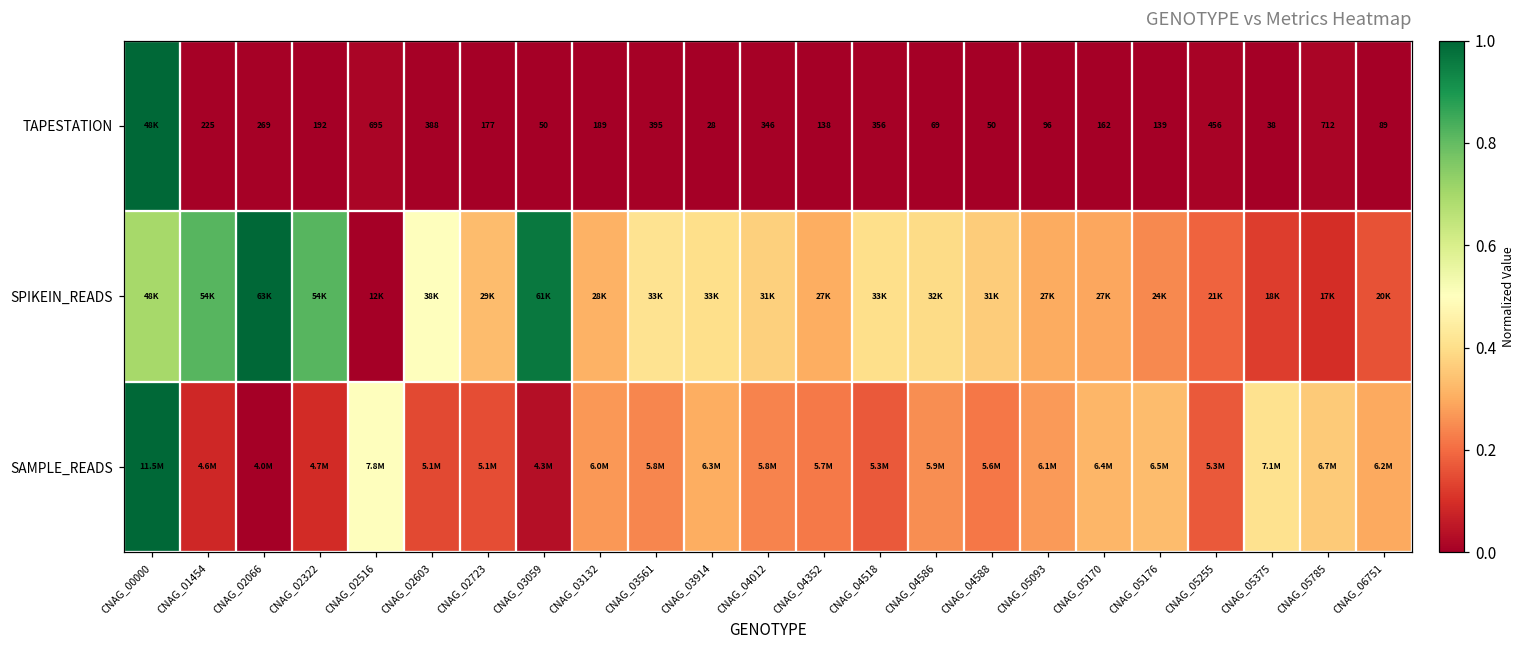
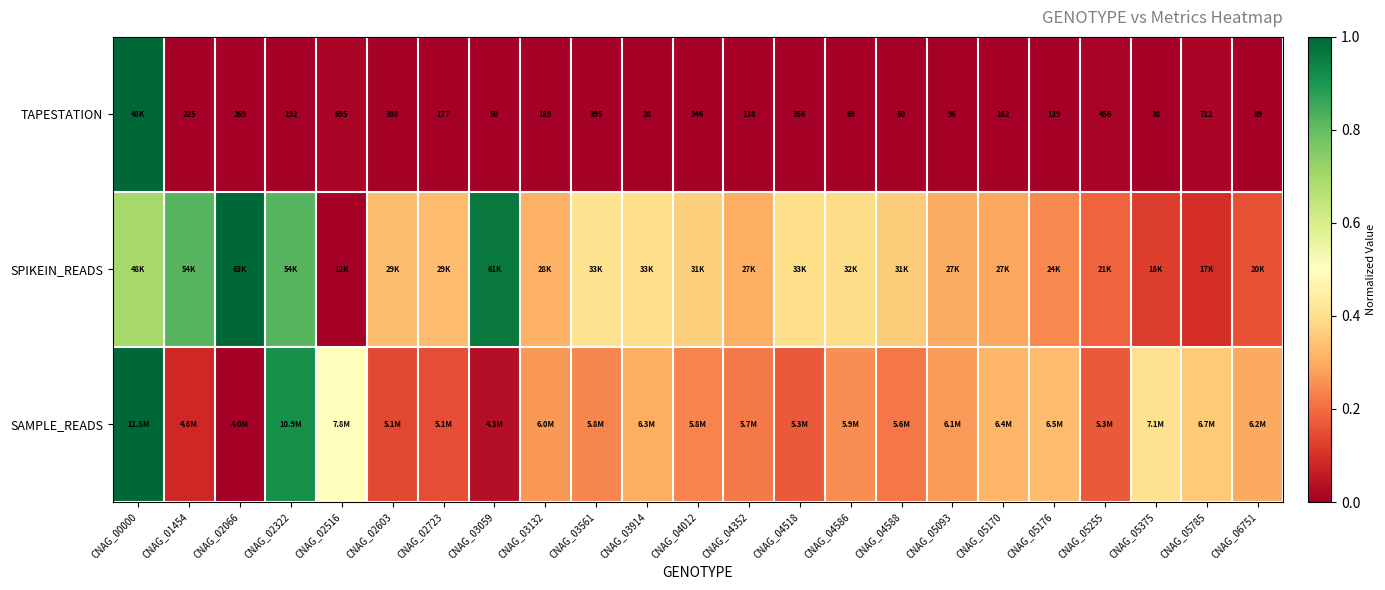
SPIKEIN_READS, CNAG_02603: 38K -> 29K
SAMPLE_READS, CNAG_02322: 4.7M -> 10.9M
